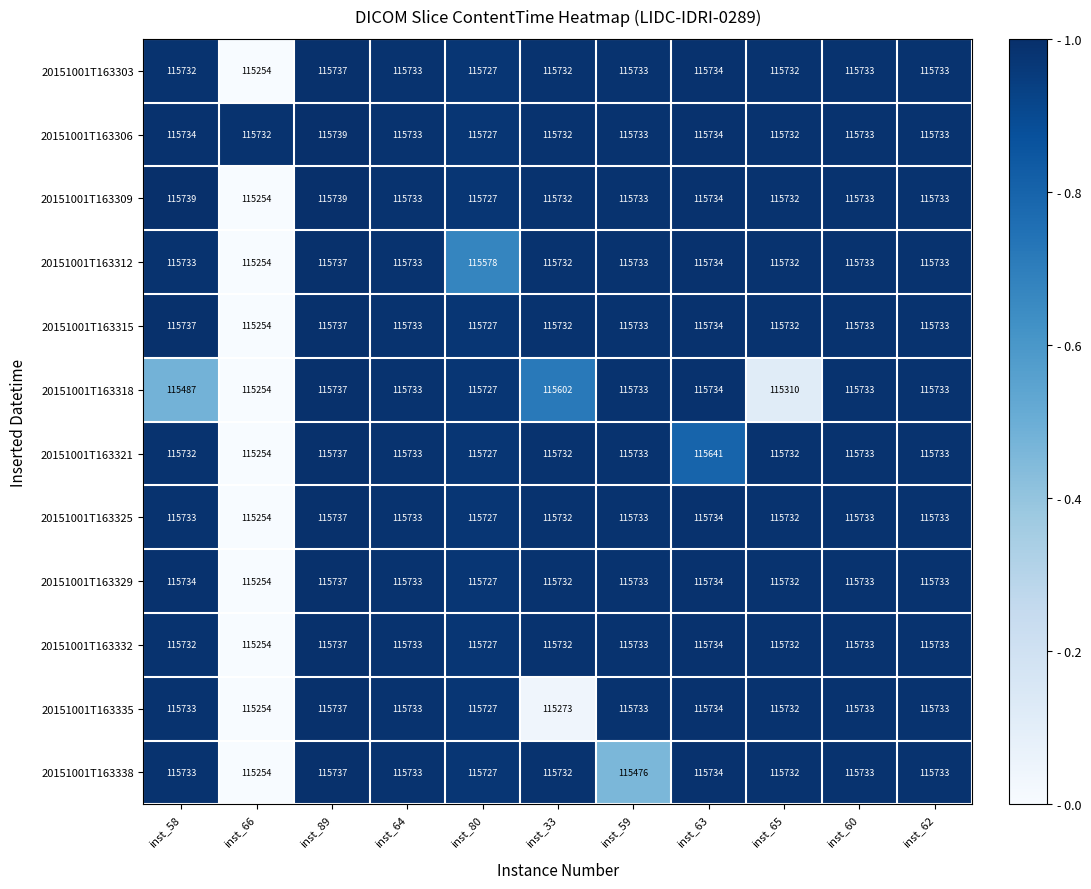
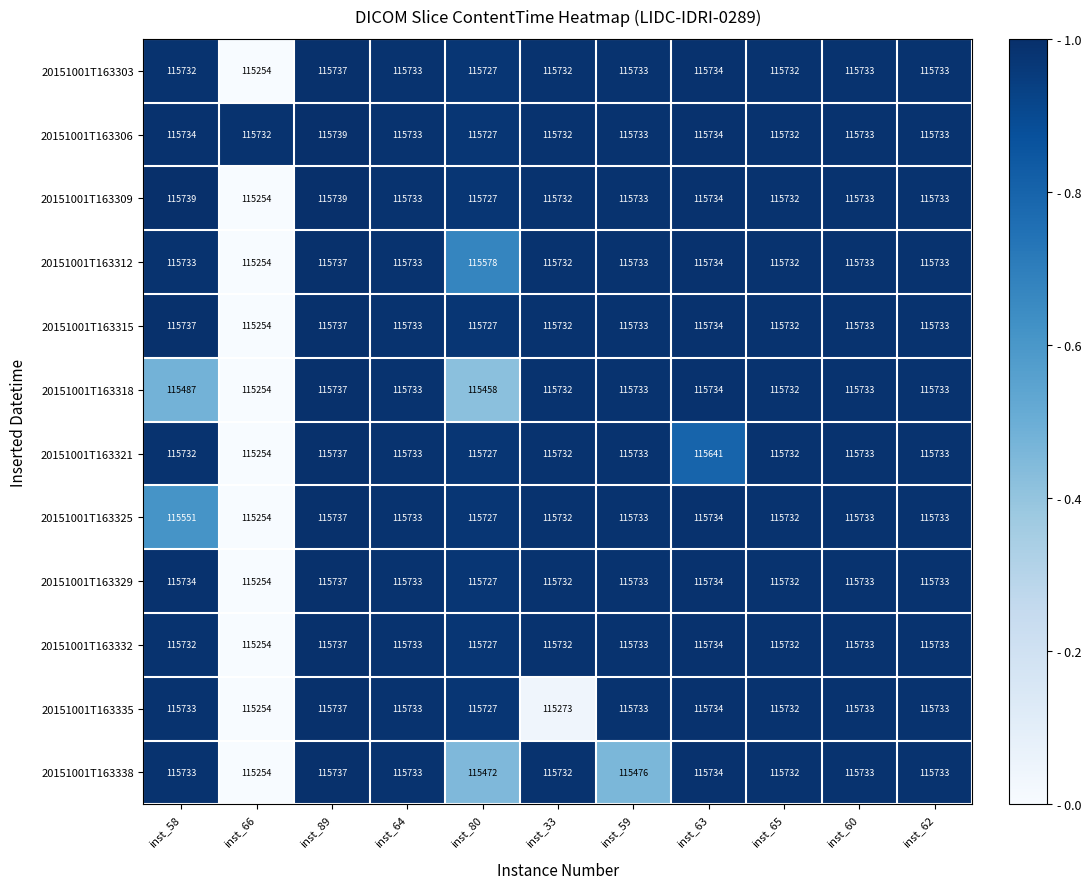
20151001T163318, inst_80: 115727 -> 115458
20151001T163318, inst_33: 115602 -> 115732
20151001T163318, inst_65: 115310 -> 115732
20151001T163325, inst_58: 115733 -> 115551
20151001T163338, inst_80: 115727 -> 115472
